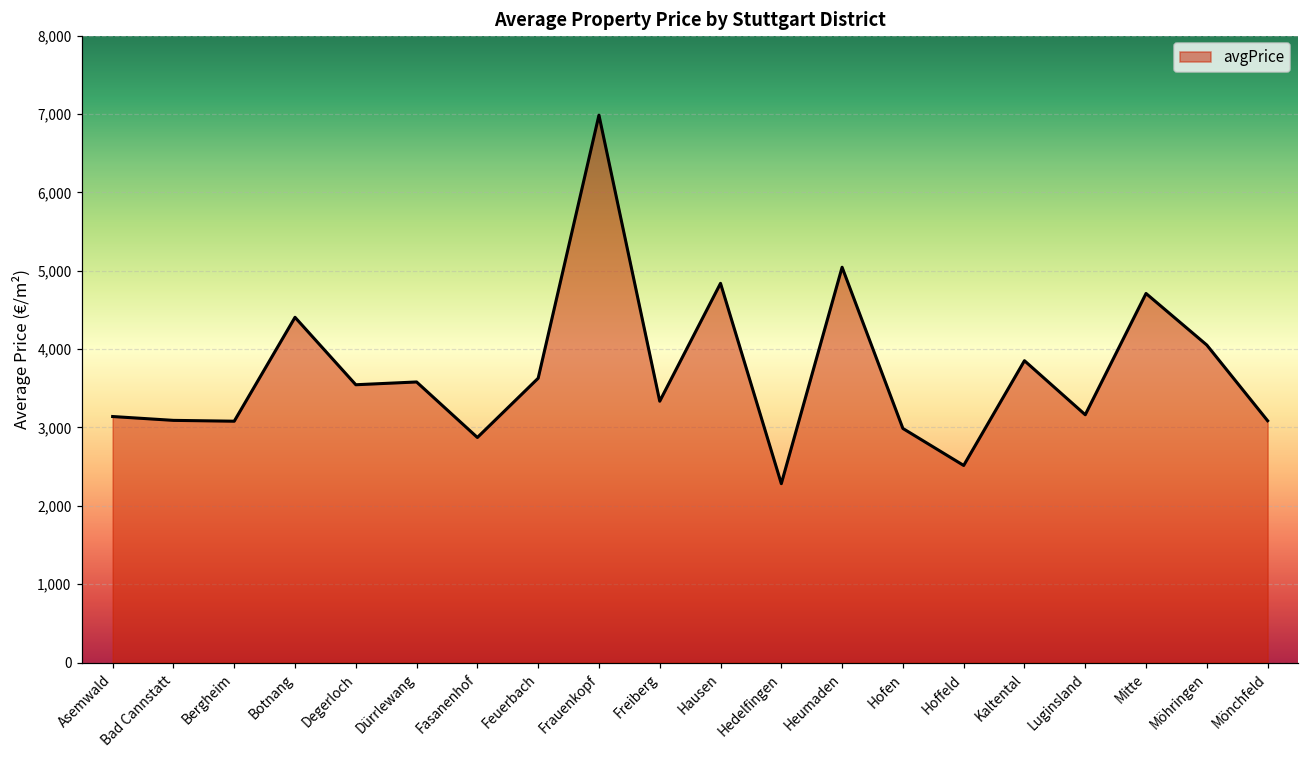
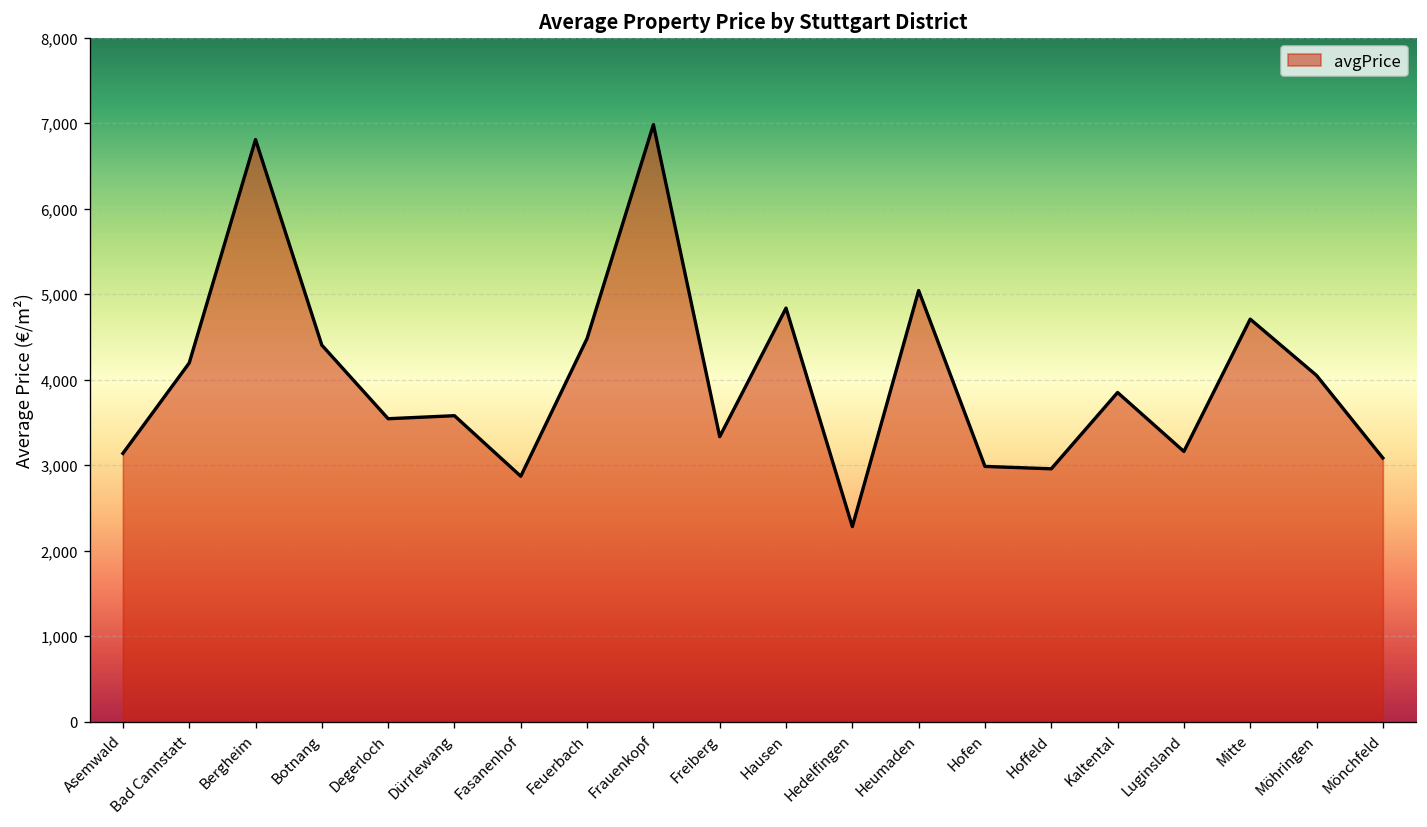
Bad Cannstatt: 3,100 -> 4,200
Bergheim: 3,100 -> 6,800
Feuerbach: 3,600 -> 4,500
Hoffeld: 2,500 -> 3,000
